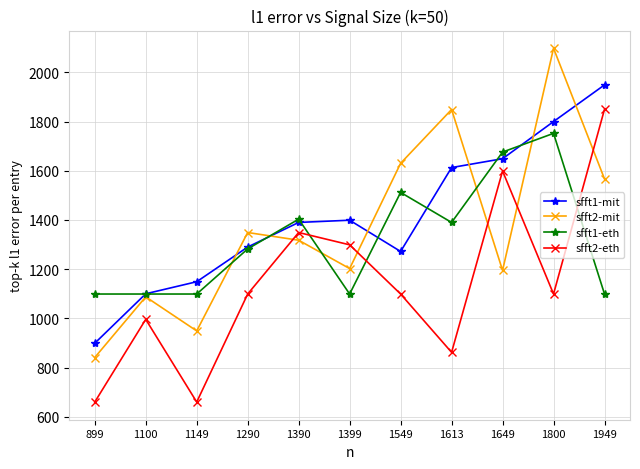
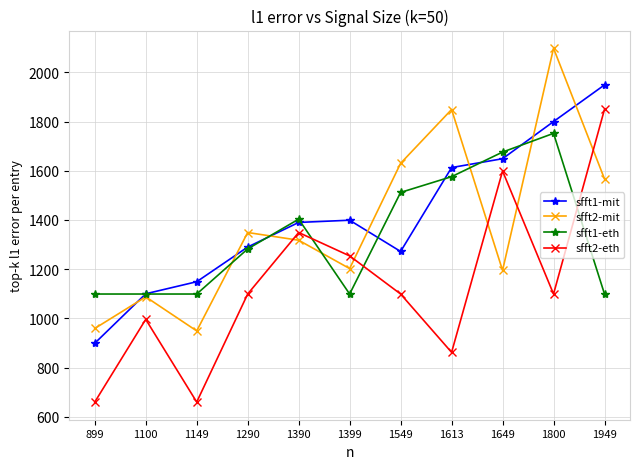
sfft2-mit, 899: 840 -> 960
sfft2-eth, 1399: 1300 -> 1250
sfft1-eth, 1613: 1390 -> 1580
